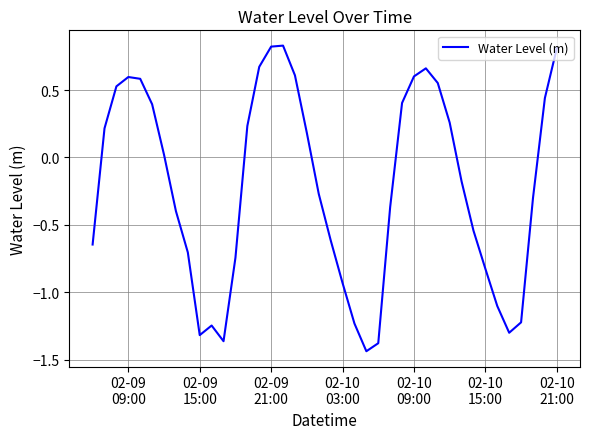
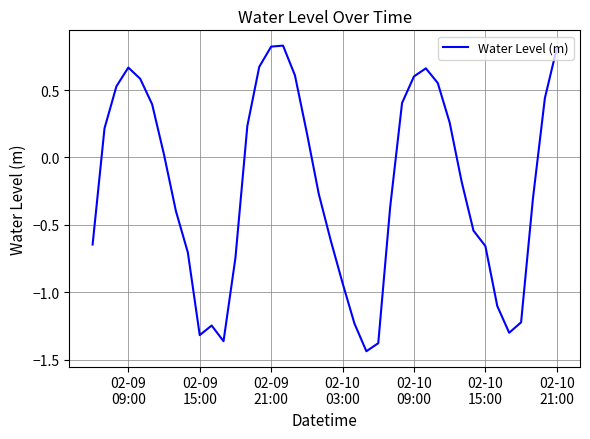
02-09 09:00: 0.60 -> 0.67
02-10 15:00: -0.83 -> -0.66
